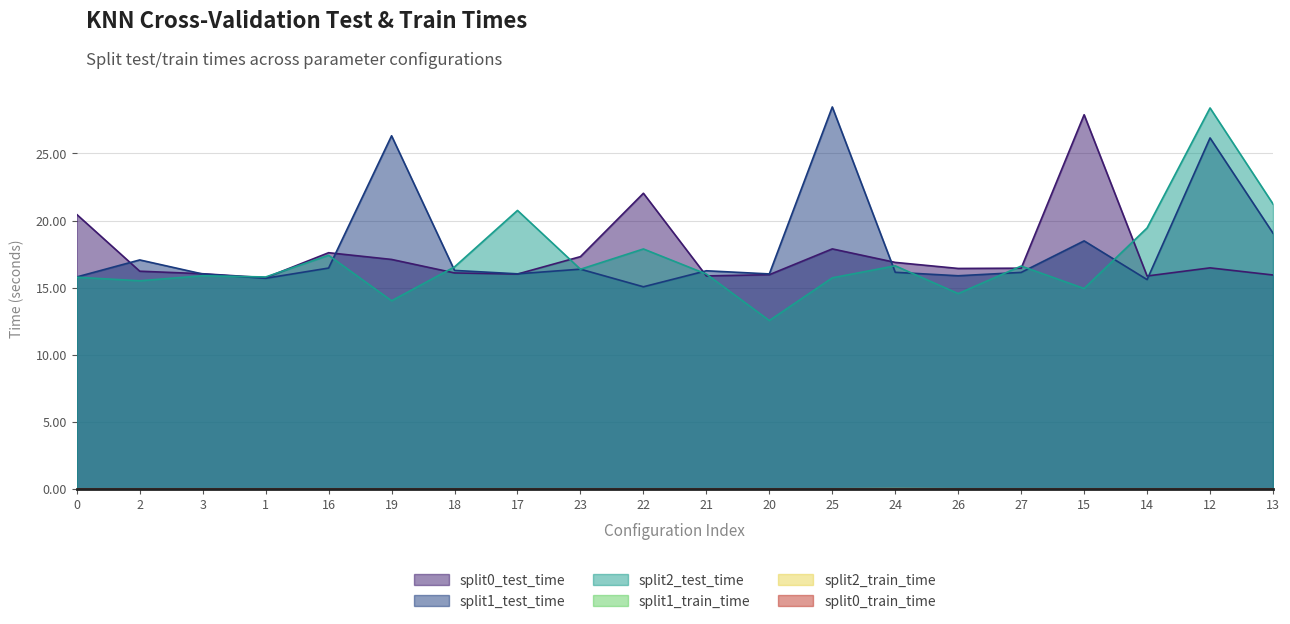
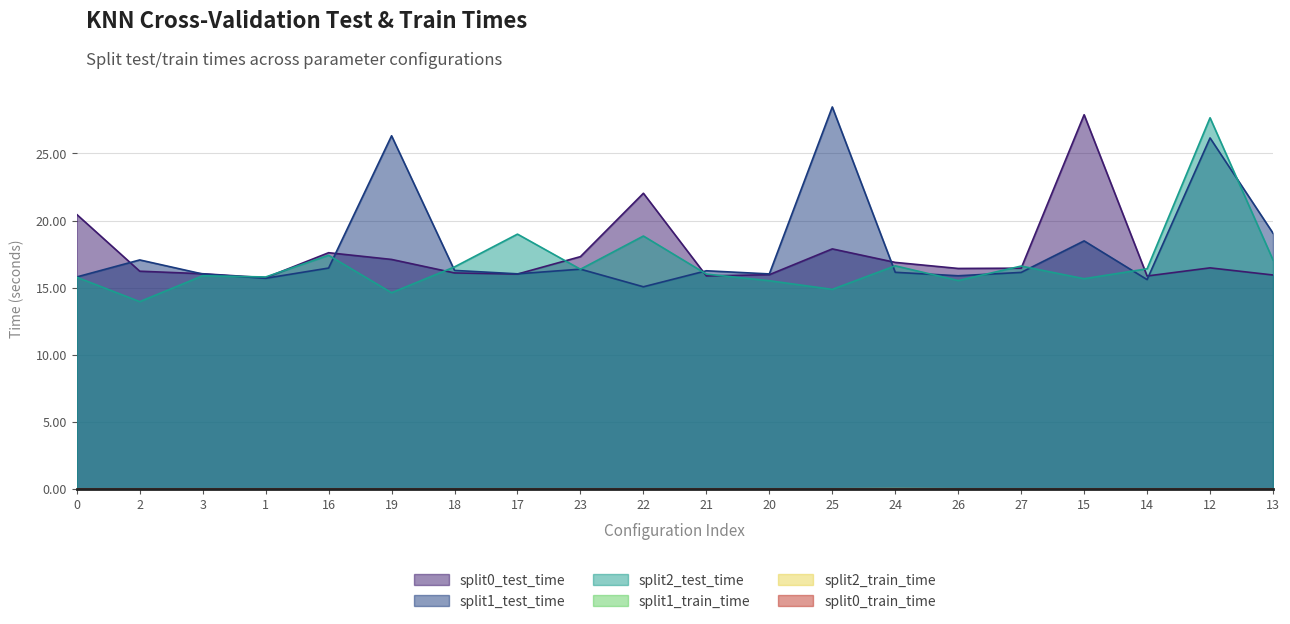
split2_test_time, 2: 15.5 -> 14.0
split2_test_time, 19: 14.0 -> 14.6
split2_test_time, 17: 20.8 -> 19.0
split2_test_time, 22: 17.9 -> 18.8
split2_test_time, 20: 12.5 -> 15.5
split2_test_time, 25: 15.7 -> 14.9
split2_test_time, 26: 14.6 -> 15.5
split2_test_time, 15: 14.9 -> 15.7
split2_test_time, 14: 19.4 -> 16.4
split2_test_time, 12: 28.4 -> 27.7
split2_test_time, 13: 21.2 -> 17.1
